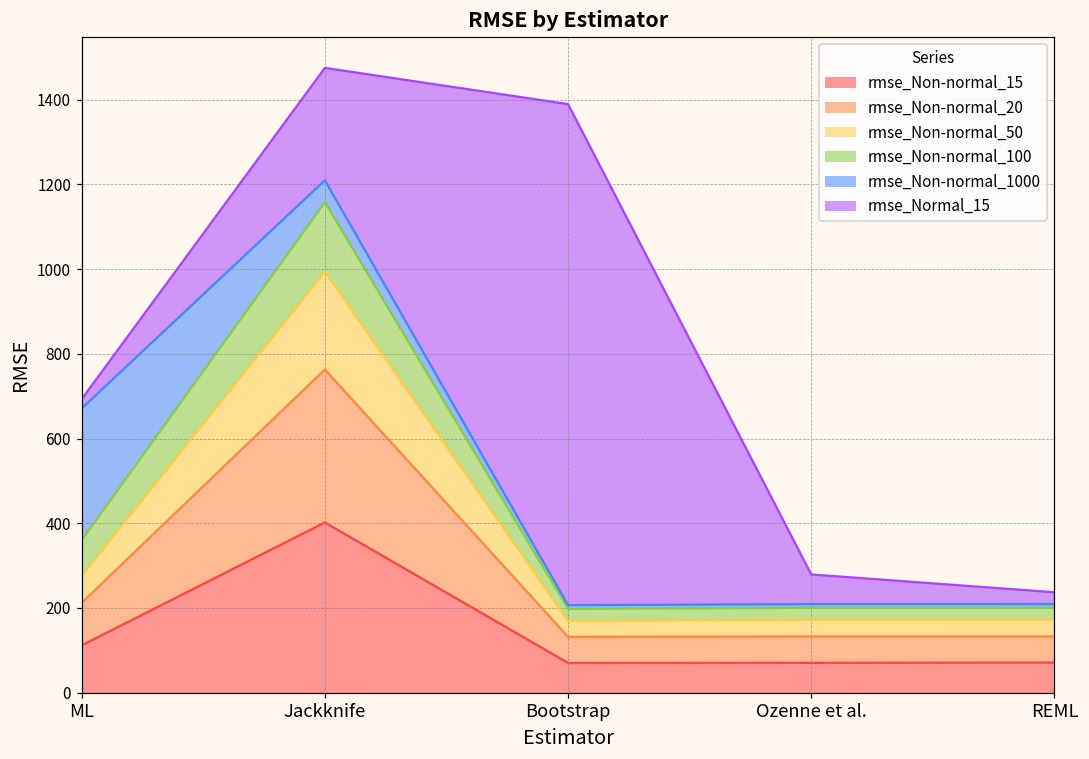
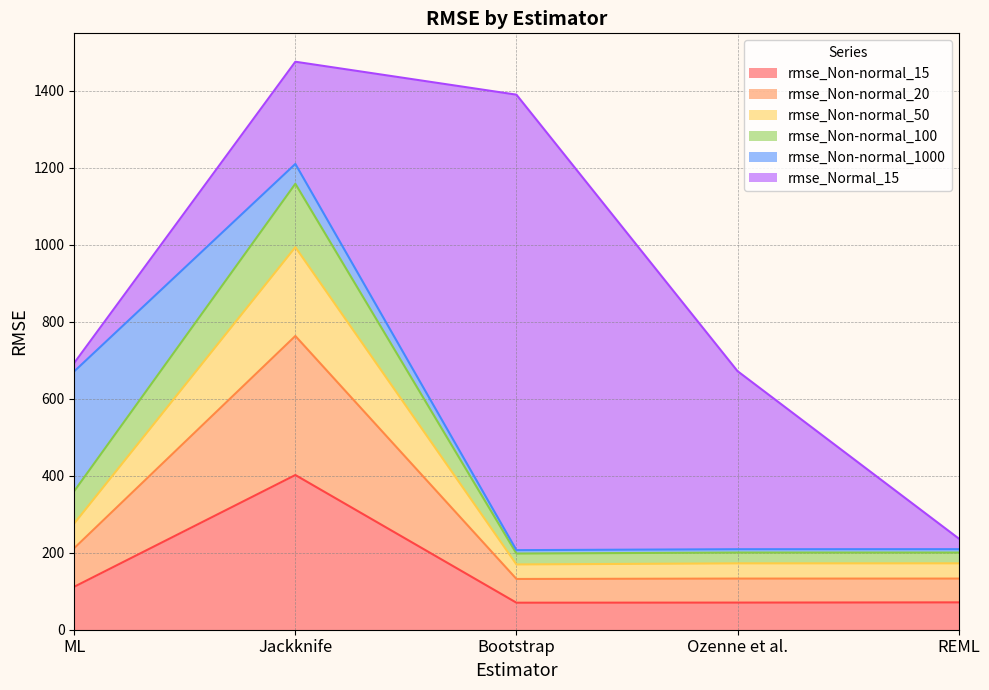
rmse_Normal_15, Ozenne et al.: 70 -> 460
